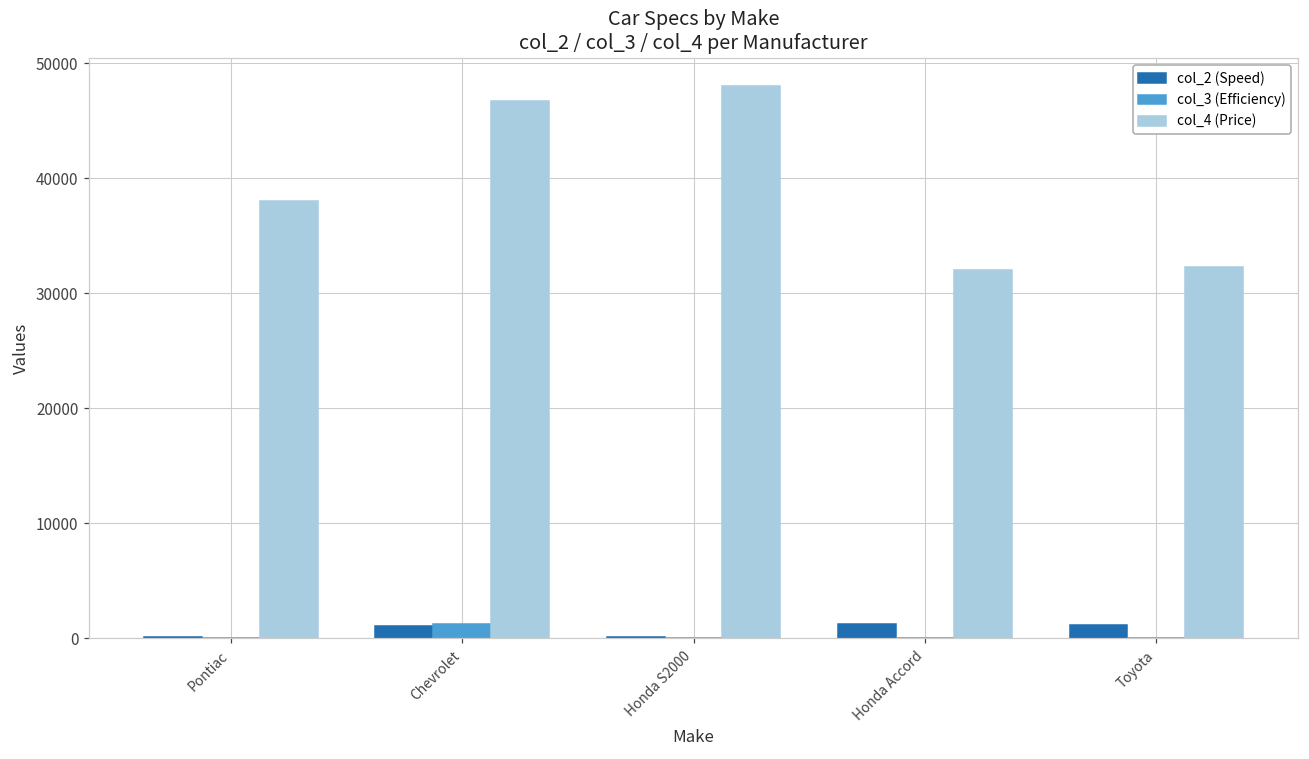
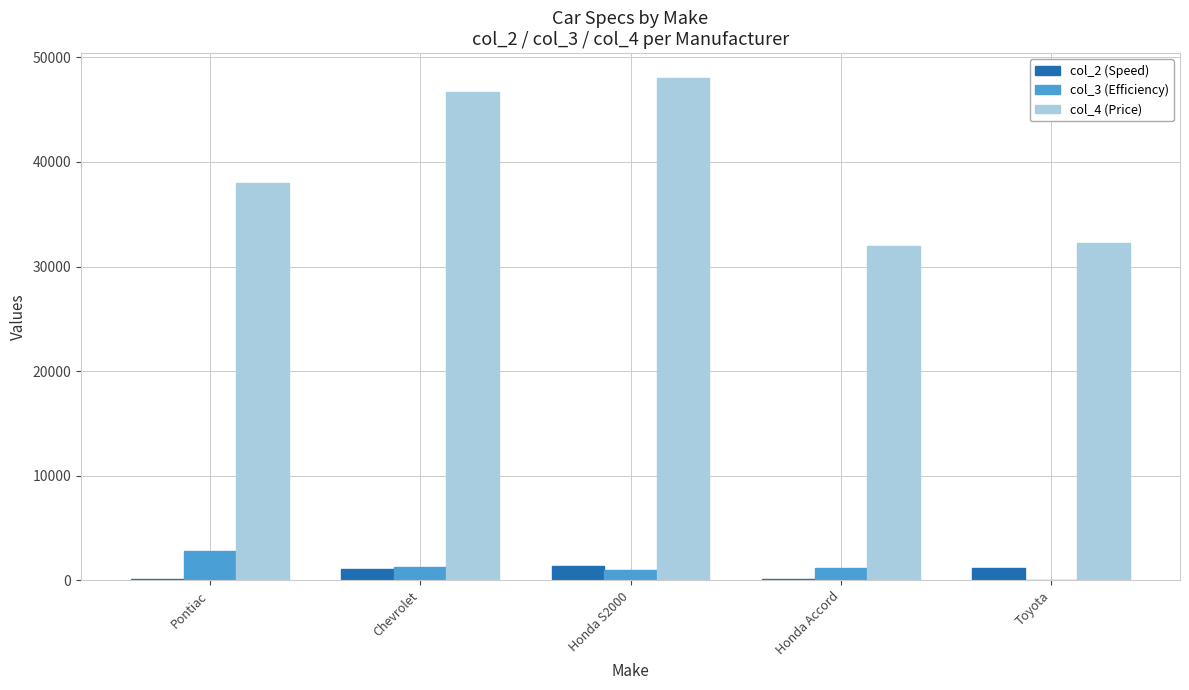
col_3 (Efficiency), Pontiac: 0 -> 2800
col_2 (Speed), Honda S2000: 200 -> 1400
col_3 (Efficiency), Honda S2000: 0 -> 1000
col_2 (Speed), Honda Accord: 1300 -> 100
col_3 (Efficiency), Honda Accord: 100 -> 1200
